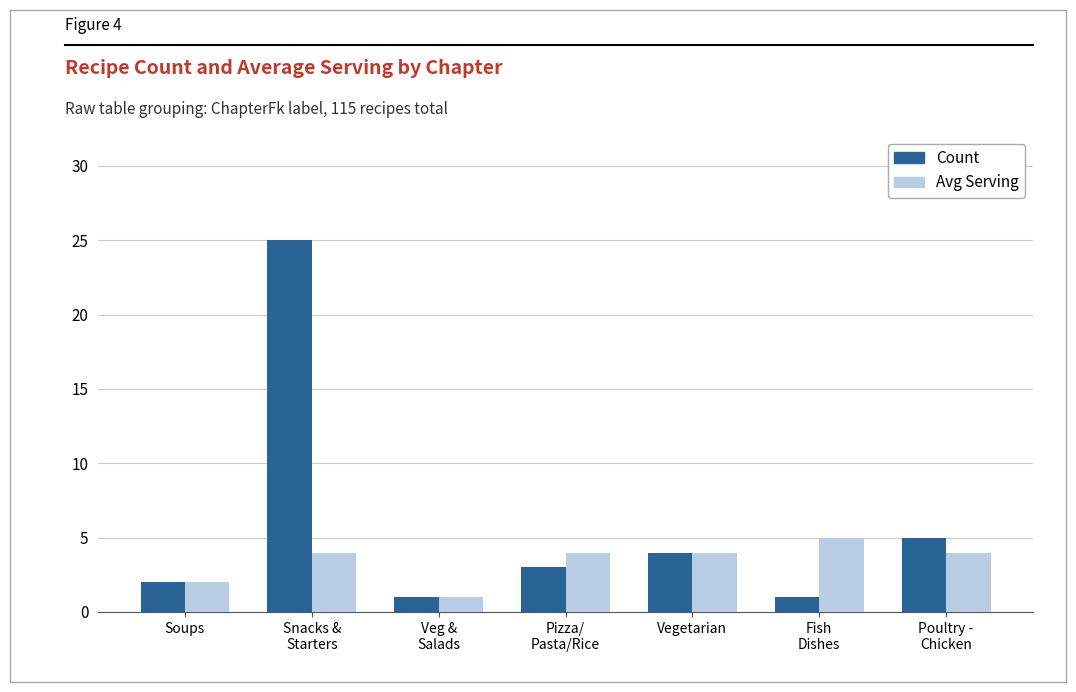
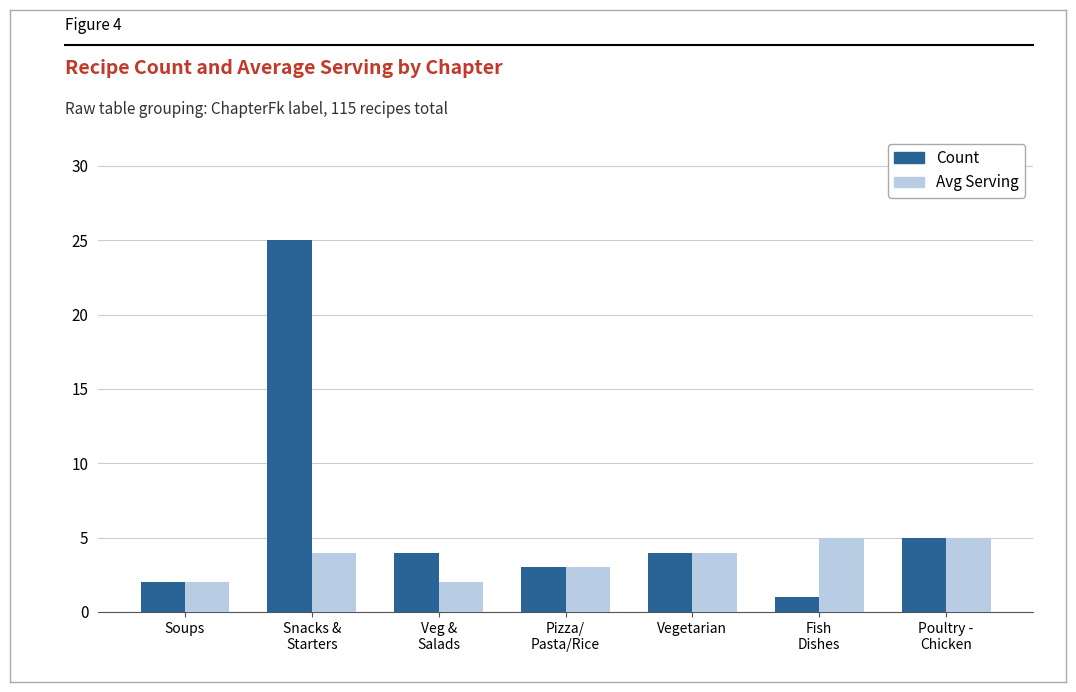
Count, Veg & Salads: 1 -> 4
Avg Serving, Veg & Salads: 1 -> 2
Avg Serving, Pizza/ Pasta/Rice: 4 -> 3
Avg Serving, Poultry - Chicken: 4 -> 5
